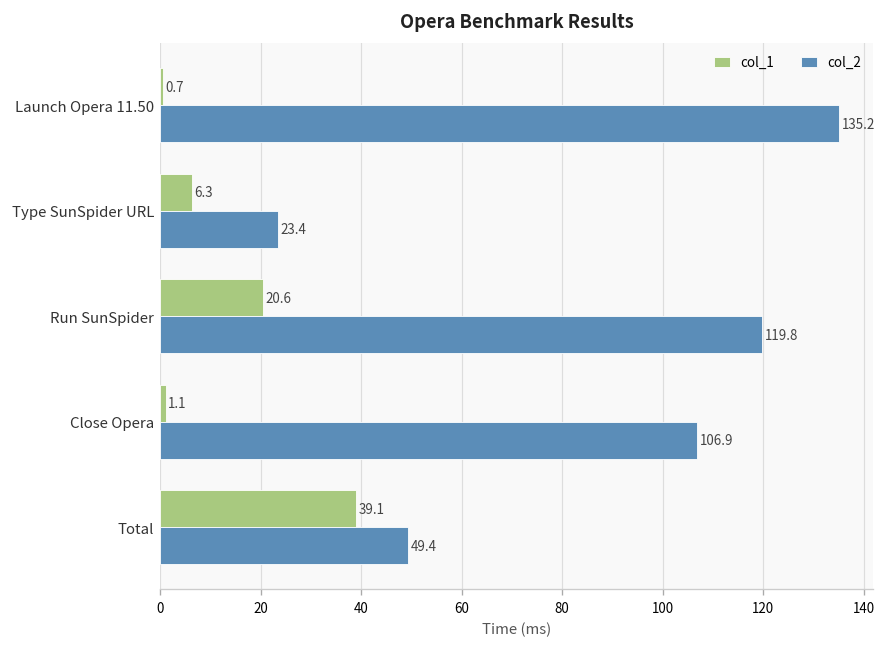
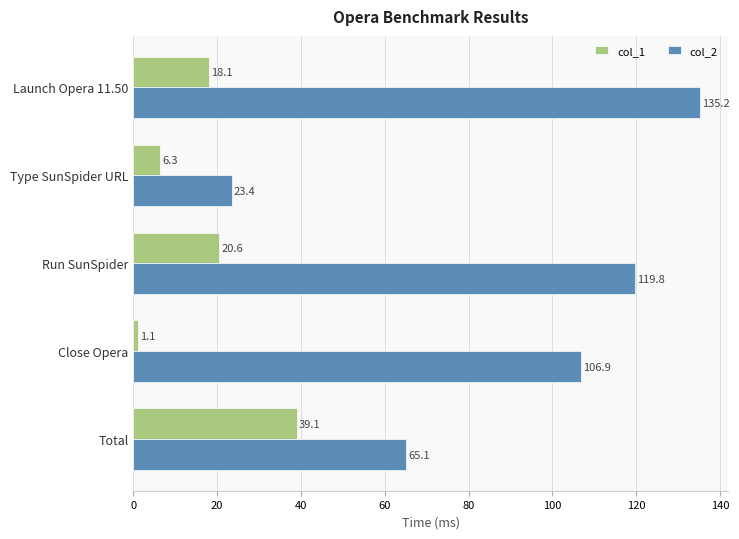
col_1, Launch Opera 11.50: 0.7 -> 18.1
col_2, Total: 49.4 -> 65.1
